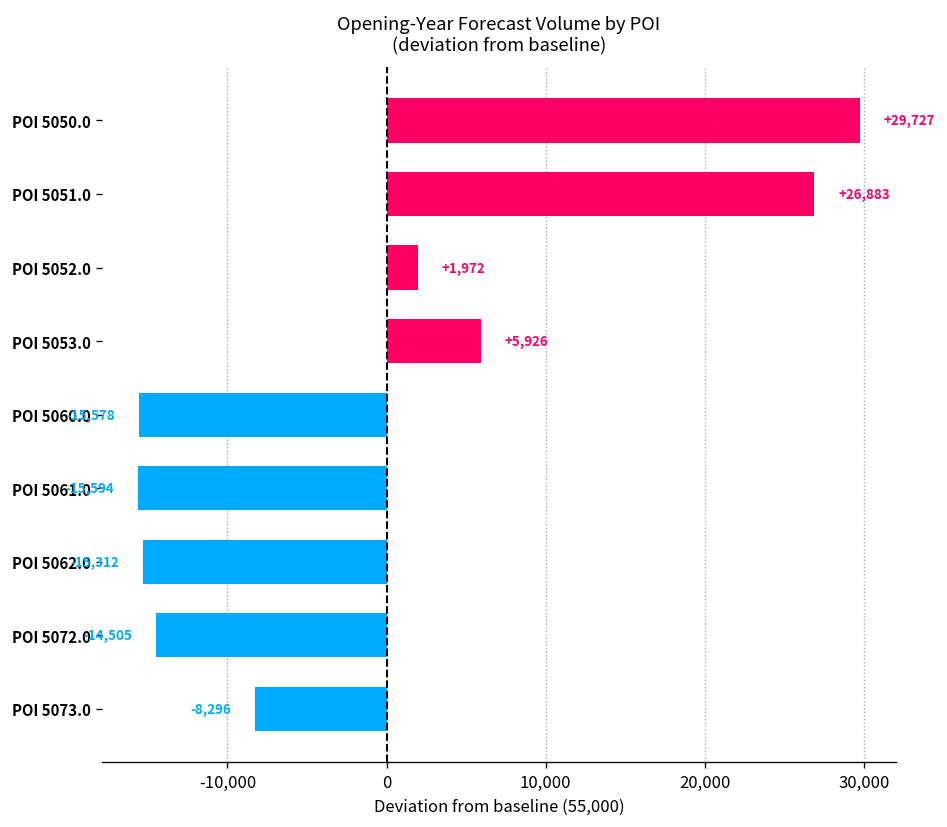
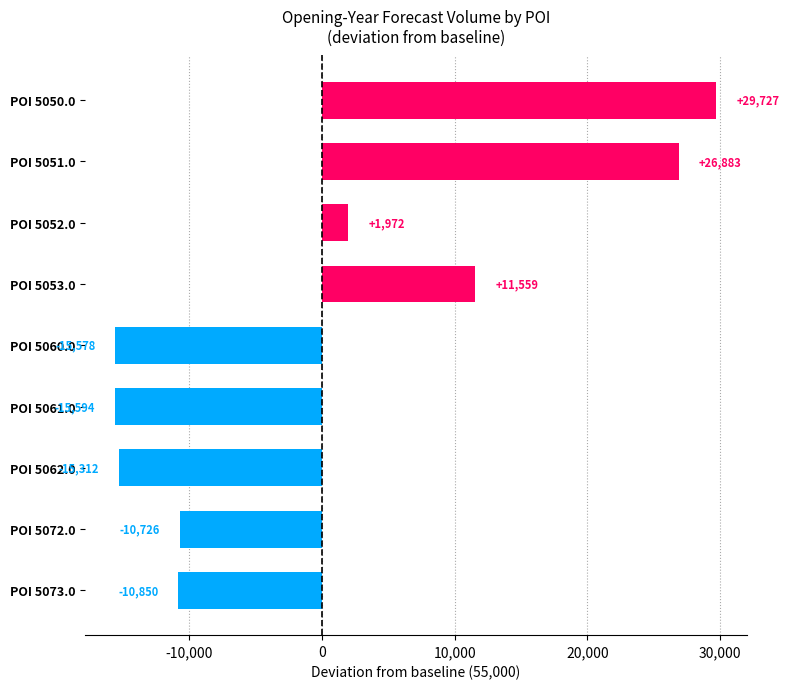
POI 5053.0: +5,926 -> +11,559
POI 5072.0: -14,505 -> -10,726
POI 5073.0: -8,296 -> -10,850
